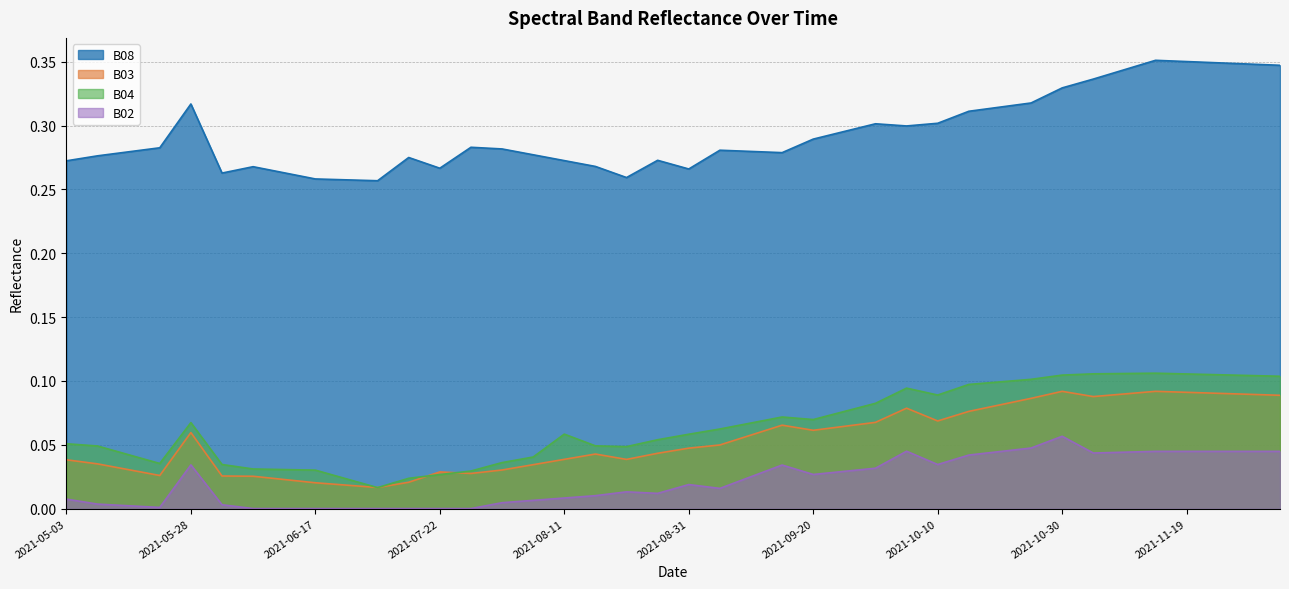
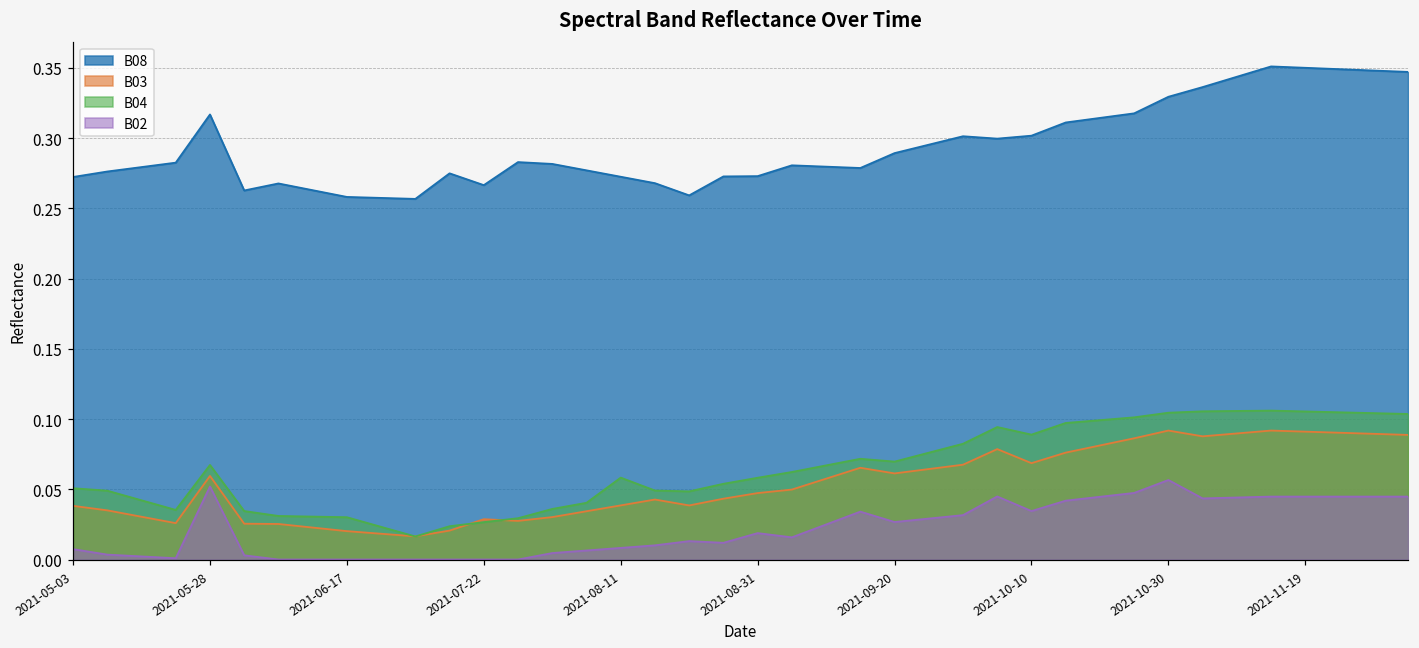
B02, 2021-05-28: 0.034 -> 0.052
B08, 2021-08-31: 0.266 -> 0.273
